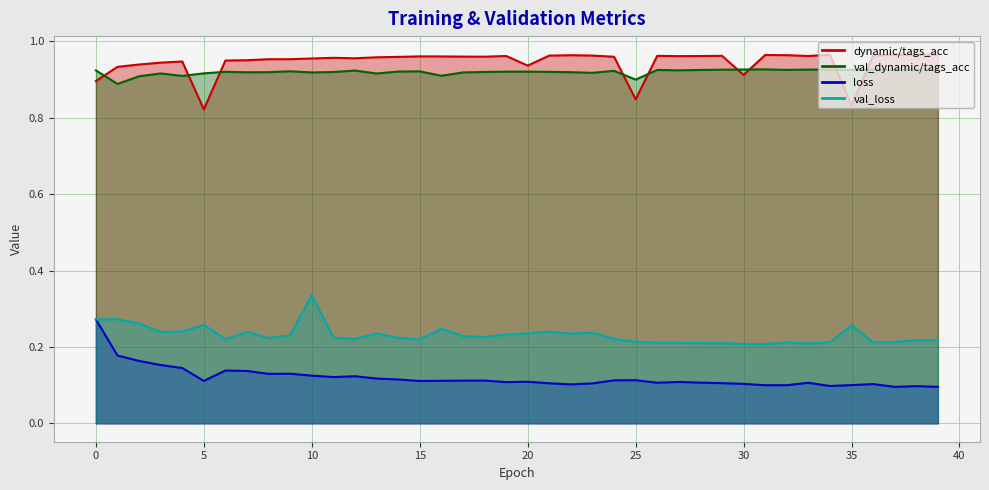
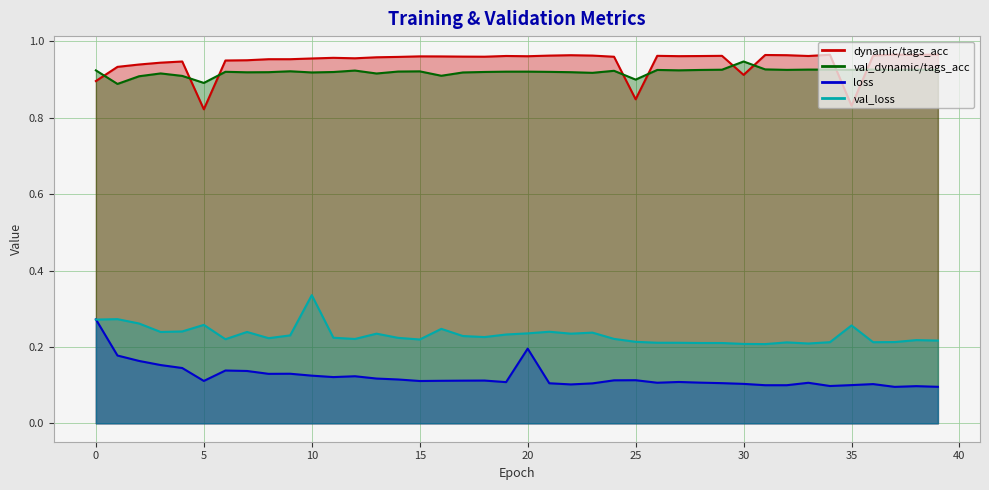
val_dynamic/tags_acc, 5: 0.92 -> 0.89
dynamic/tags_acc, 20: 0.94 -> 0.96
loss, 20: 0.11 -> 0.20
val_dynamic/tags_acc, 30: 0.93 -> 0.95
